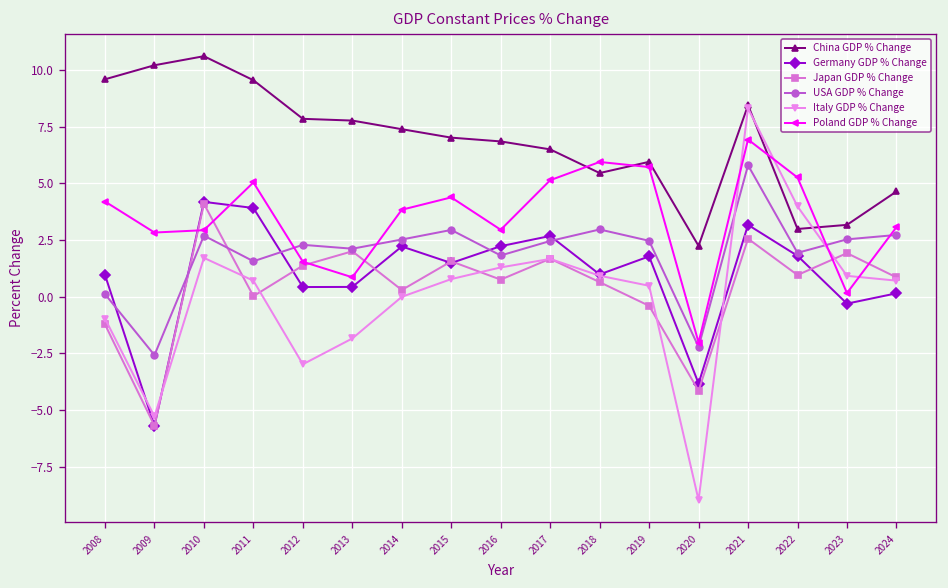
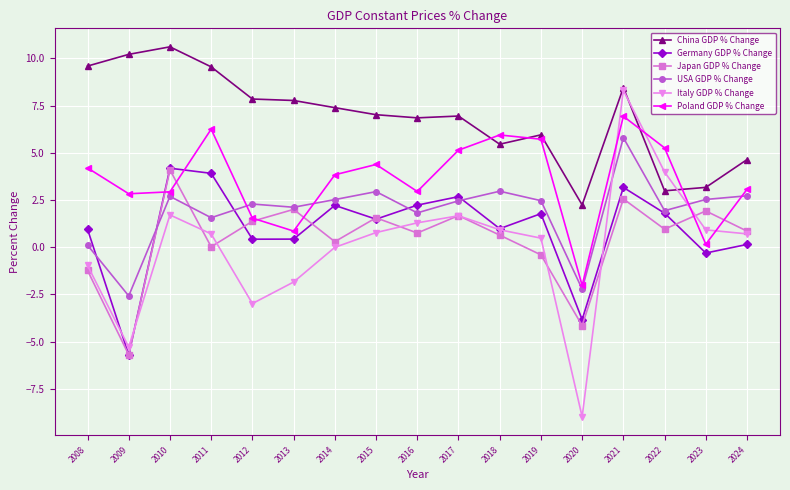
Poland GDP % Change, 2011: 5.0 -> 6.3
China GDP % Change, 2017: 6.5 -> 6.9
